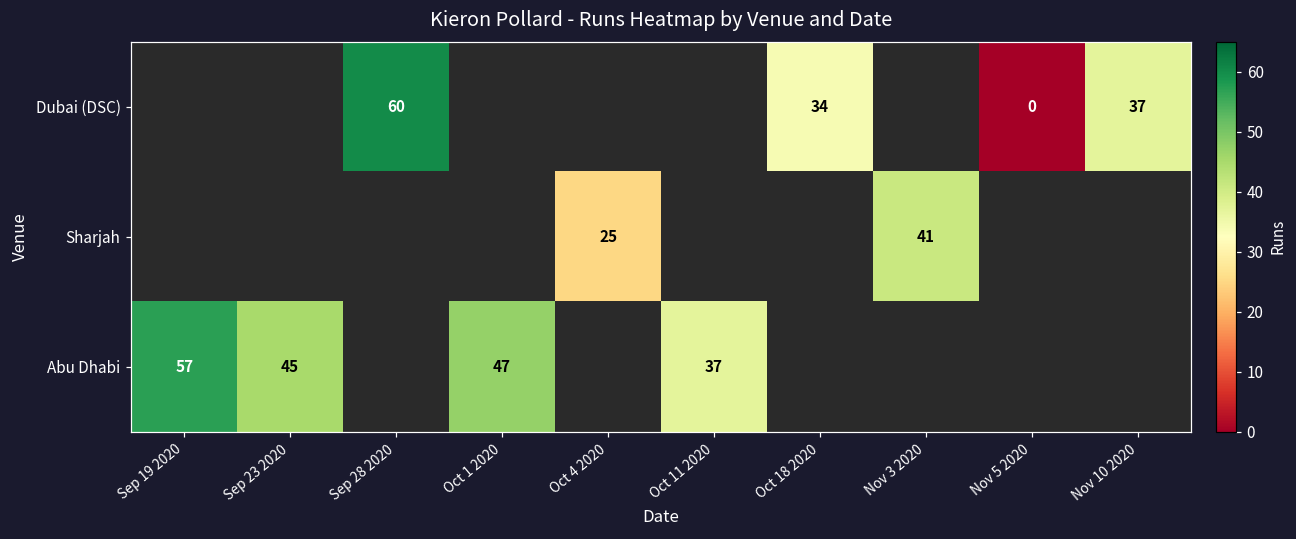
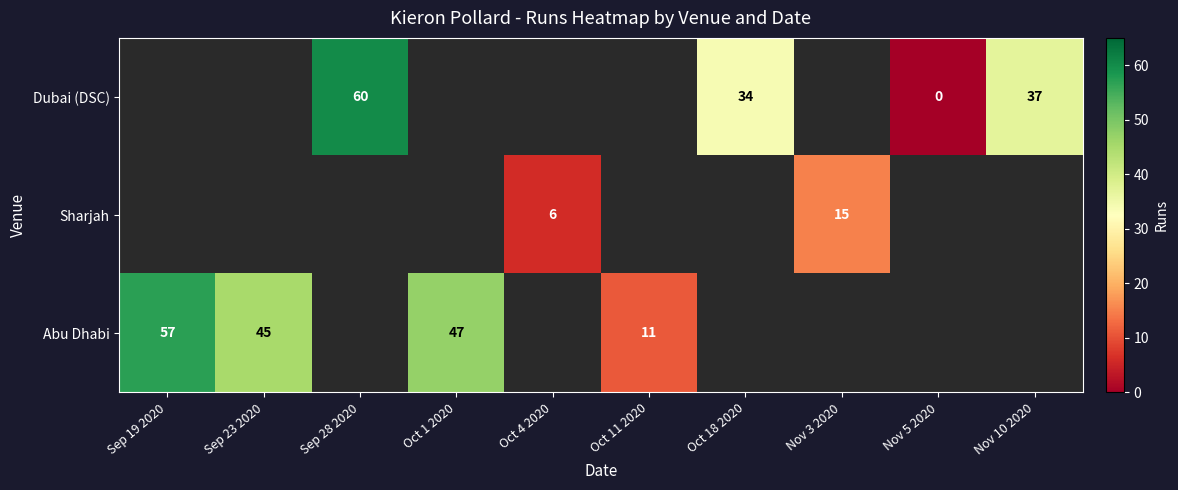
Sharjah, Oct 4 2020: 25 -> 6
Sharjah, Nov 3 2020: 41 -> 15
Abu Dhabi, Oct 11 2020: 37 -> 11
